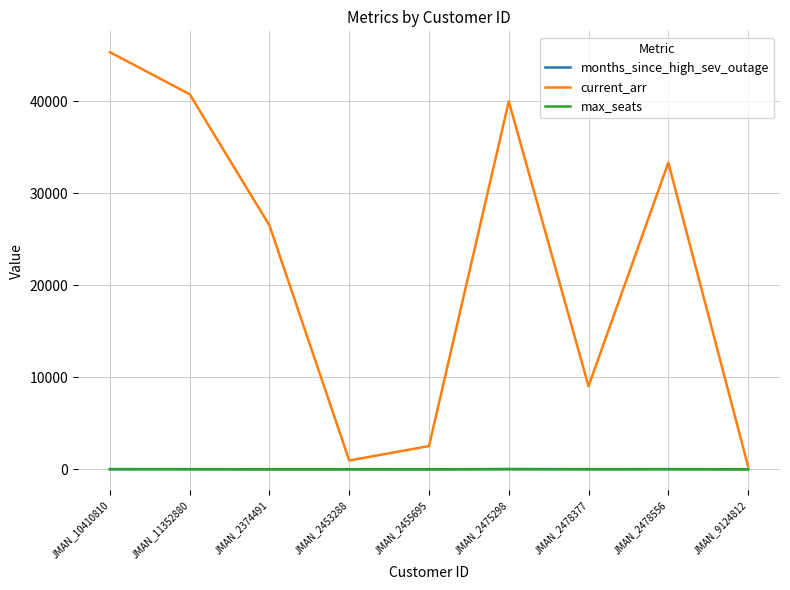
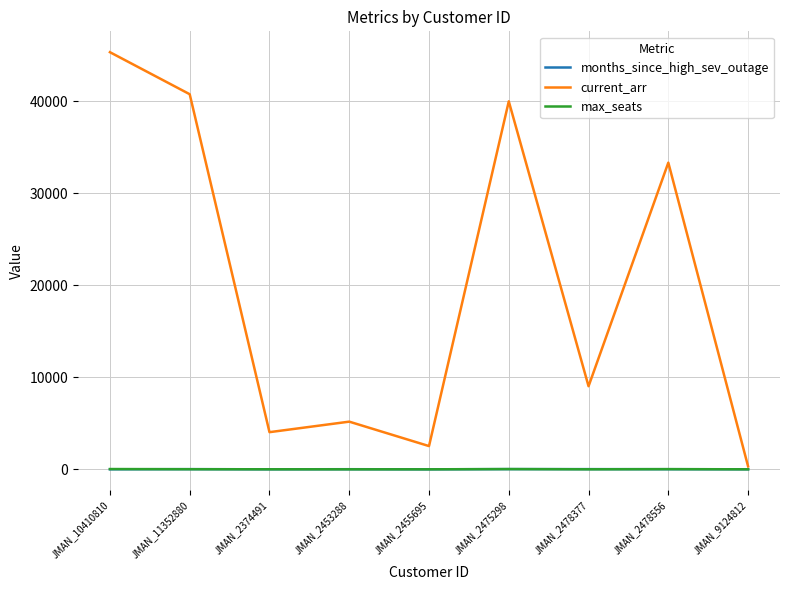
current_arr, JMAN_2374491: 27000 -> 4000
current_arr, JMAN_2453288: 1000 -> 5000
